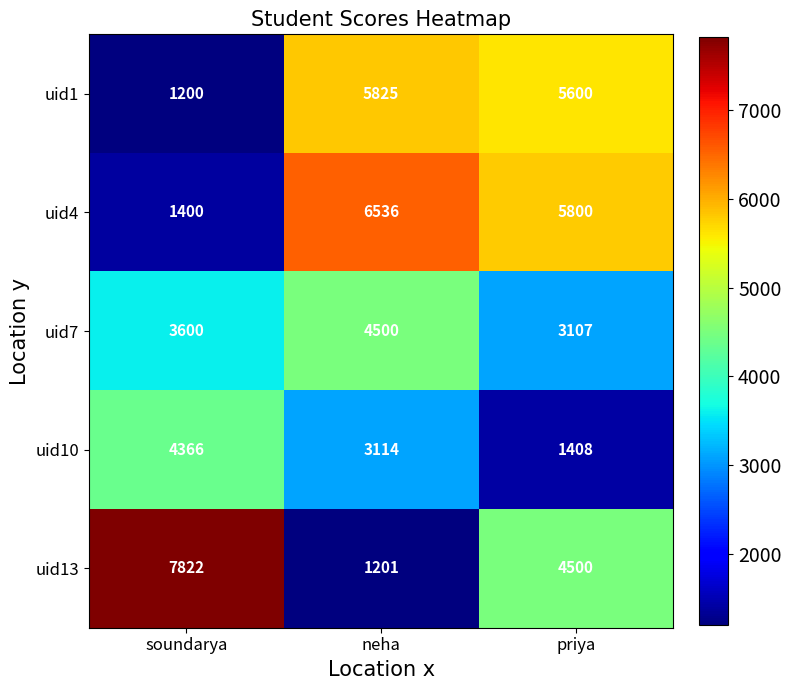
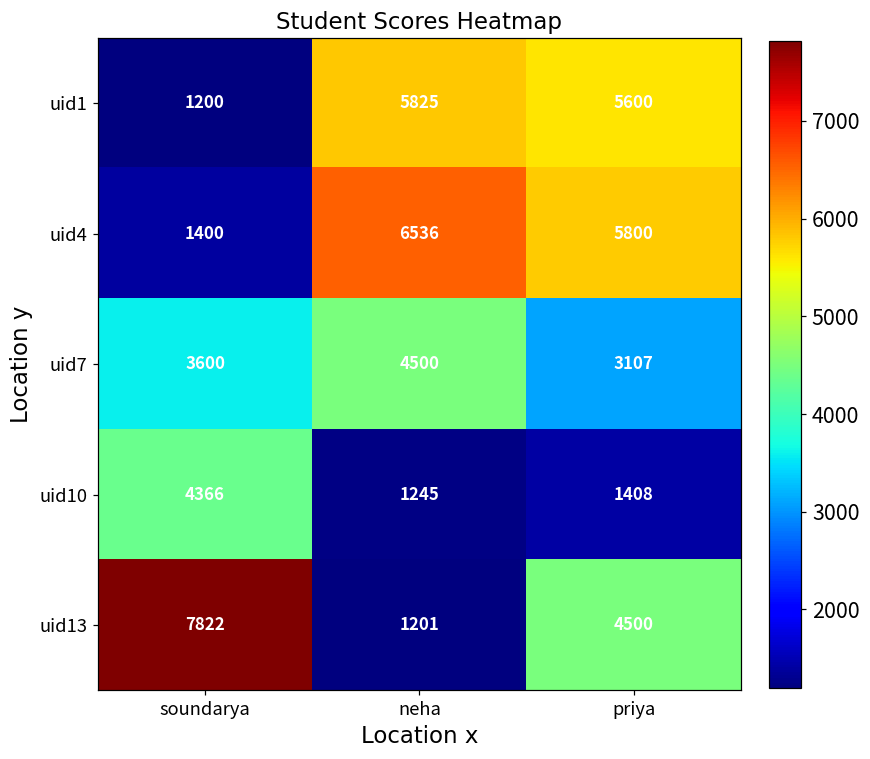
uid10, neha: 3114 -> 1245
